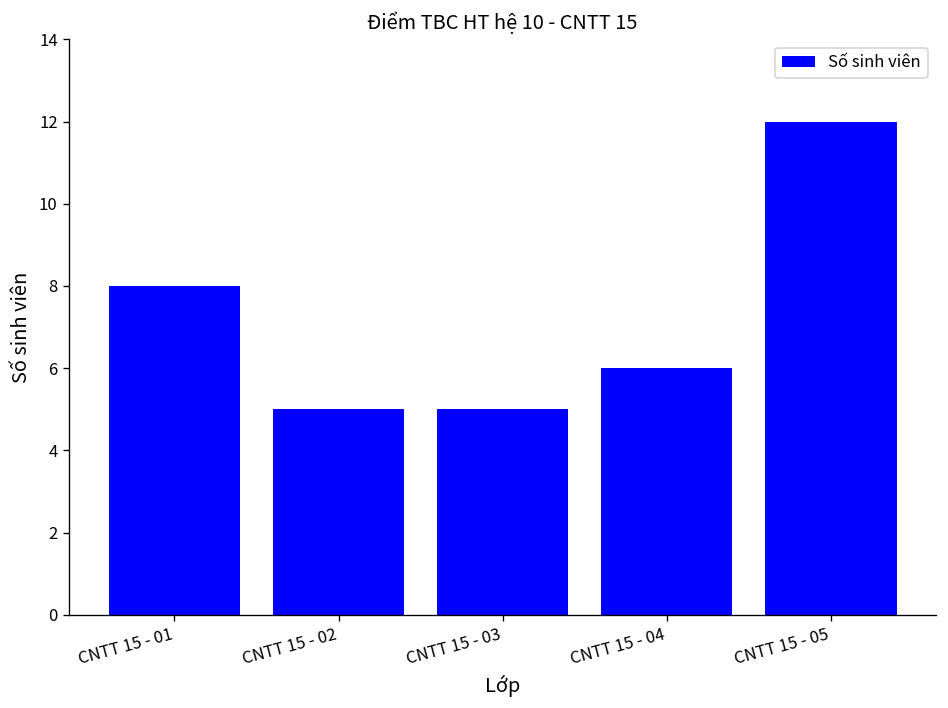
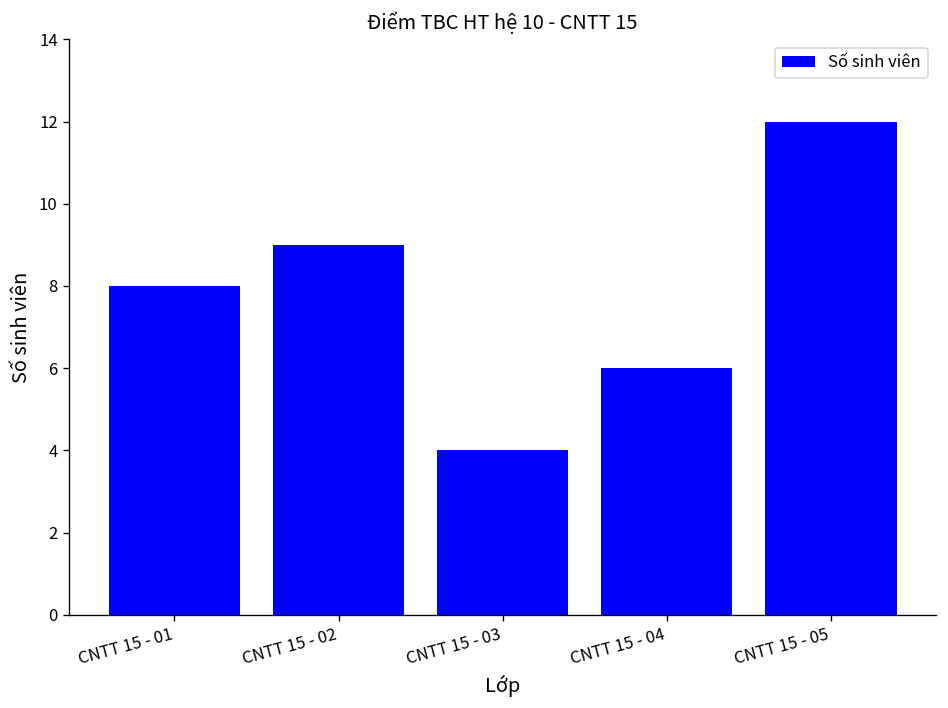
CNTT 15 - 02: 5 -> 9
CNTT 15 - 03: 5 -> 4
